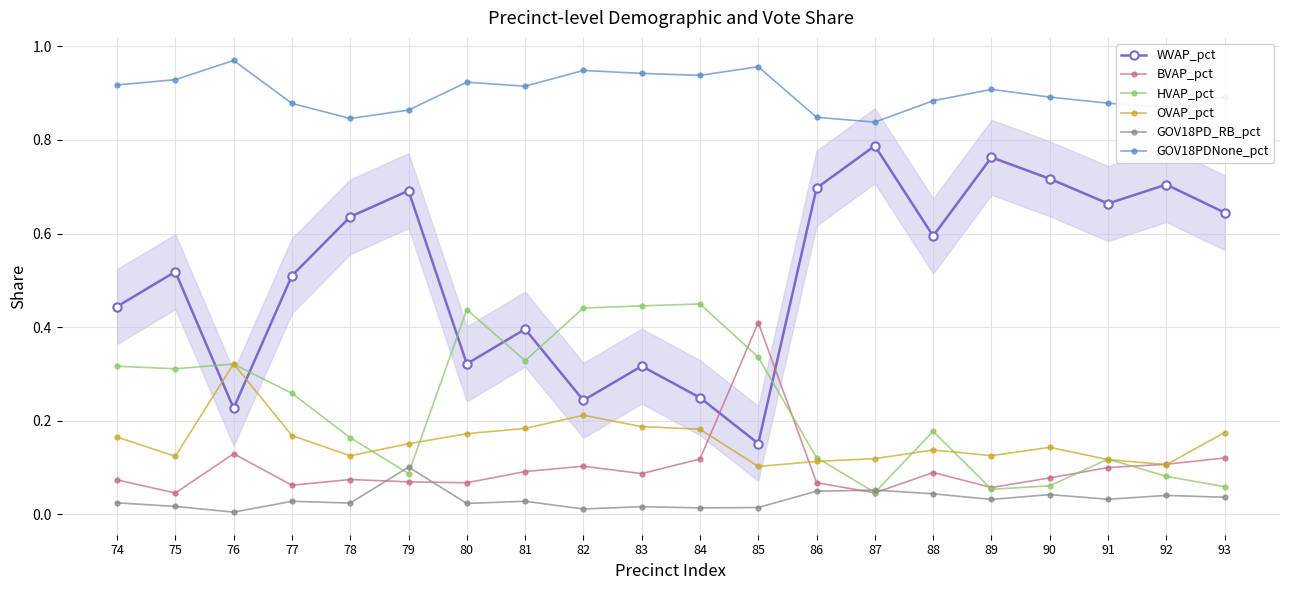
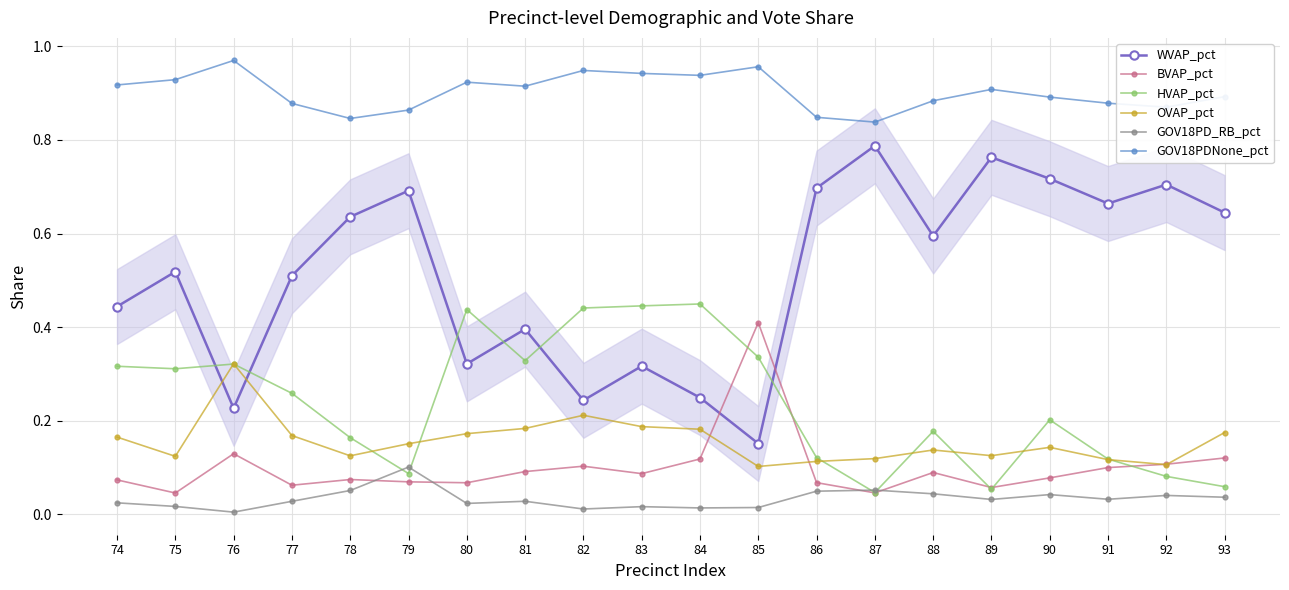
GOV18PD_RB_pct, 78: 0.02 -> 0.05
HVAP_pct, 90: 0.06 -> 0.20
